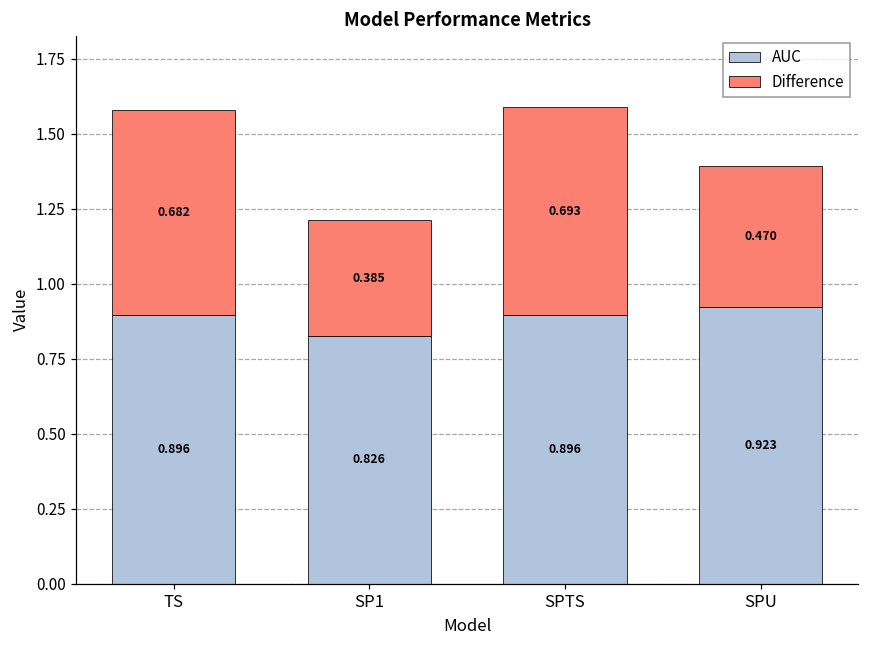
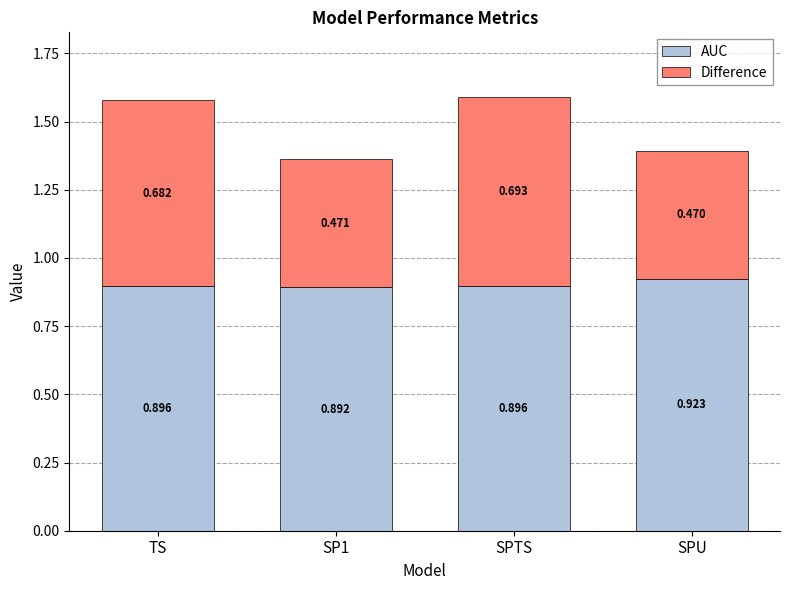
AUC, SP1: 0.826 -> 0.892
Difference, SP1: 0.385 -> 0.471
